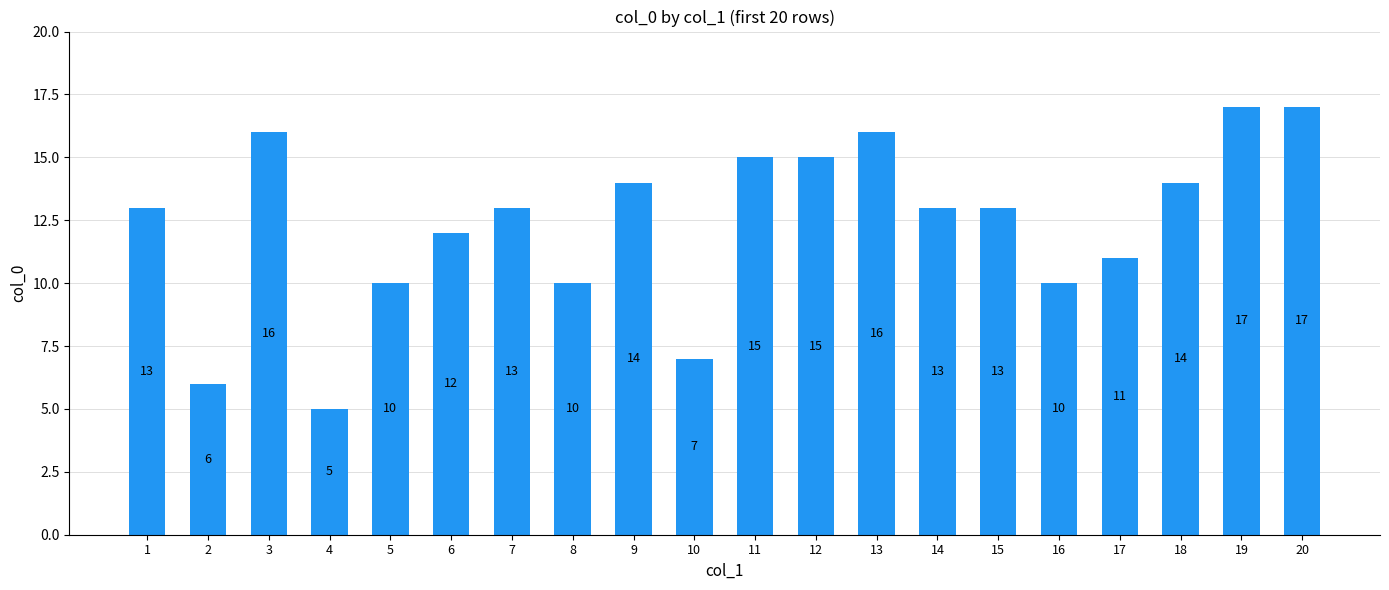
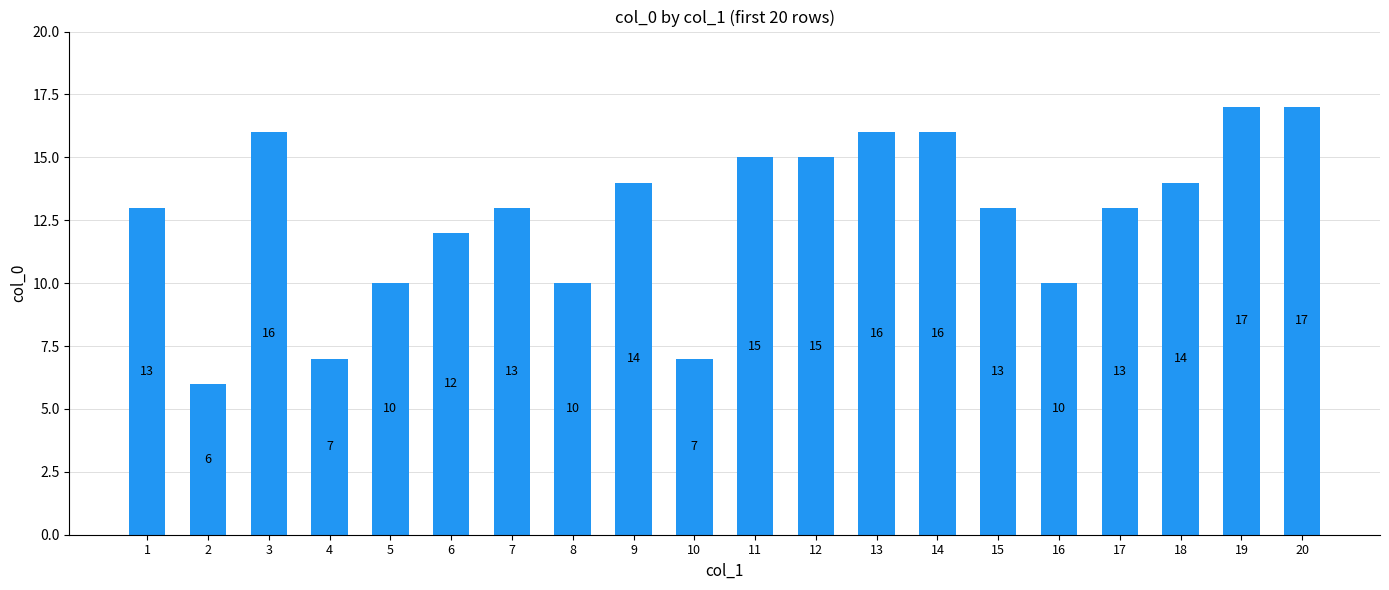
4: 5 -> 7
14: 13 -> 16
17: 11 -> 13
